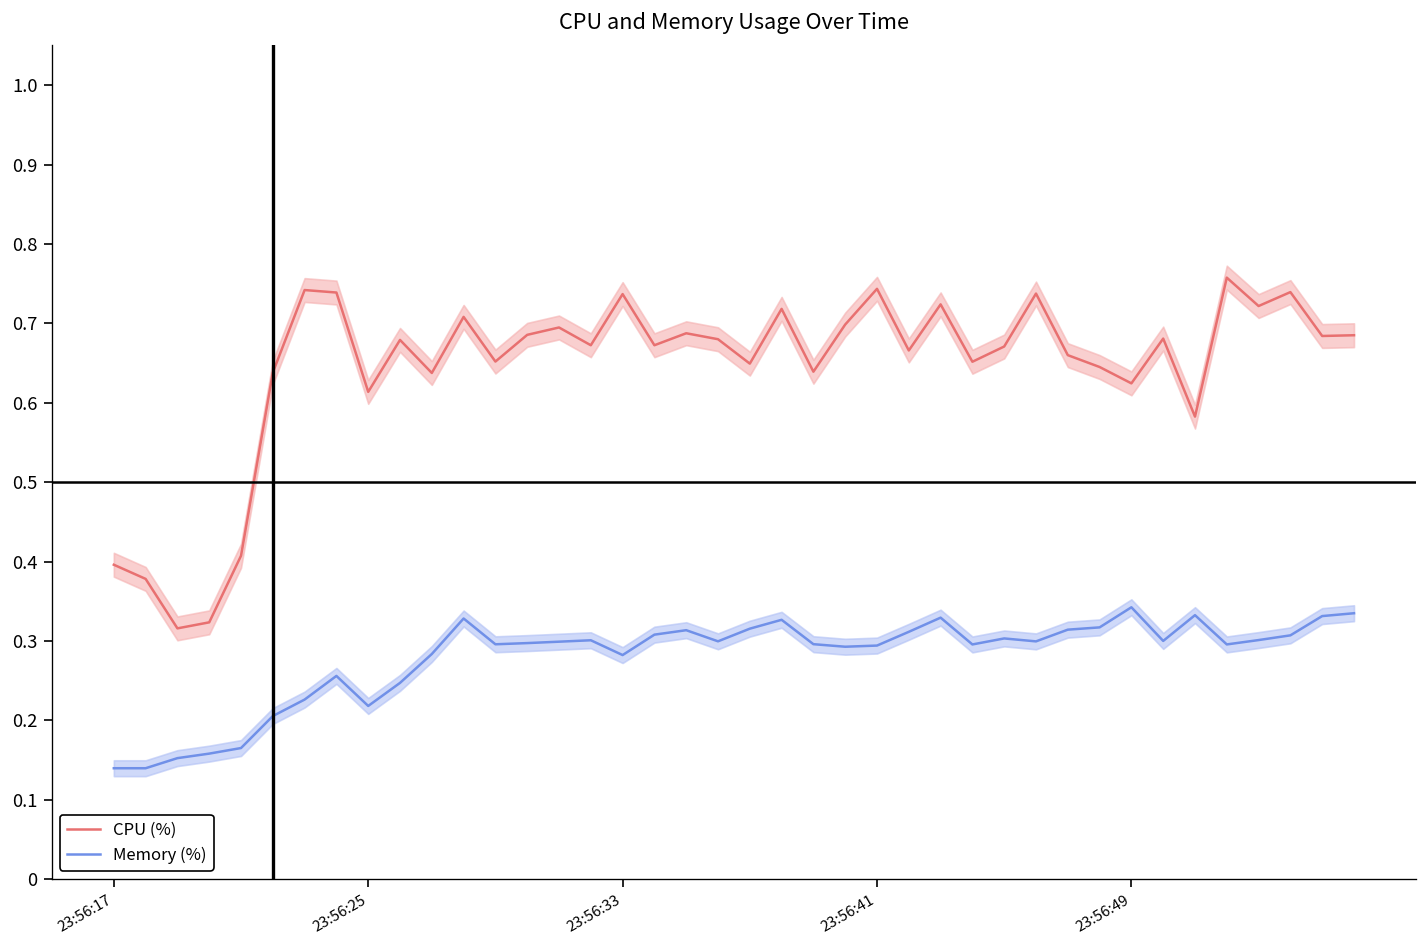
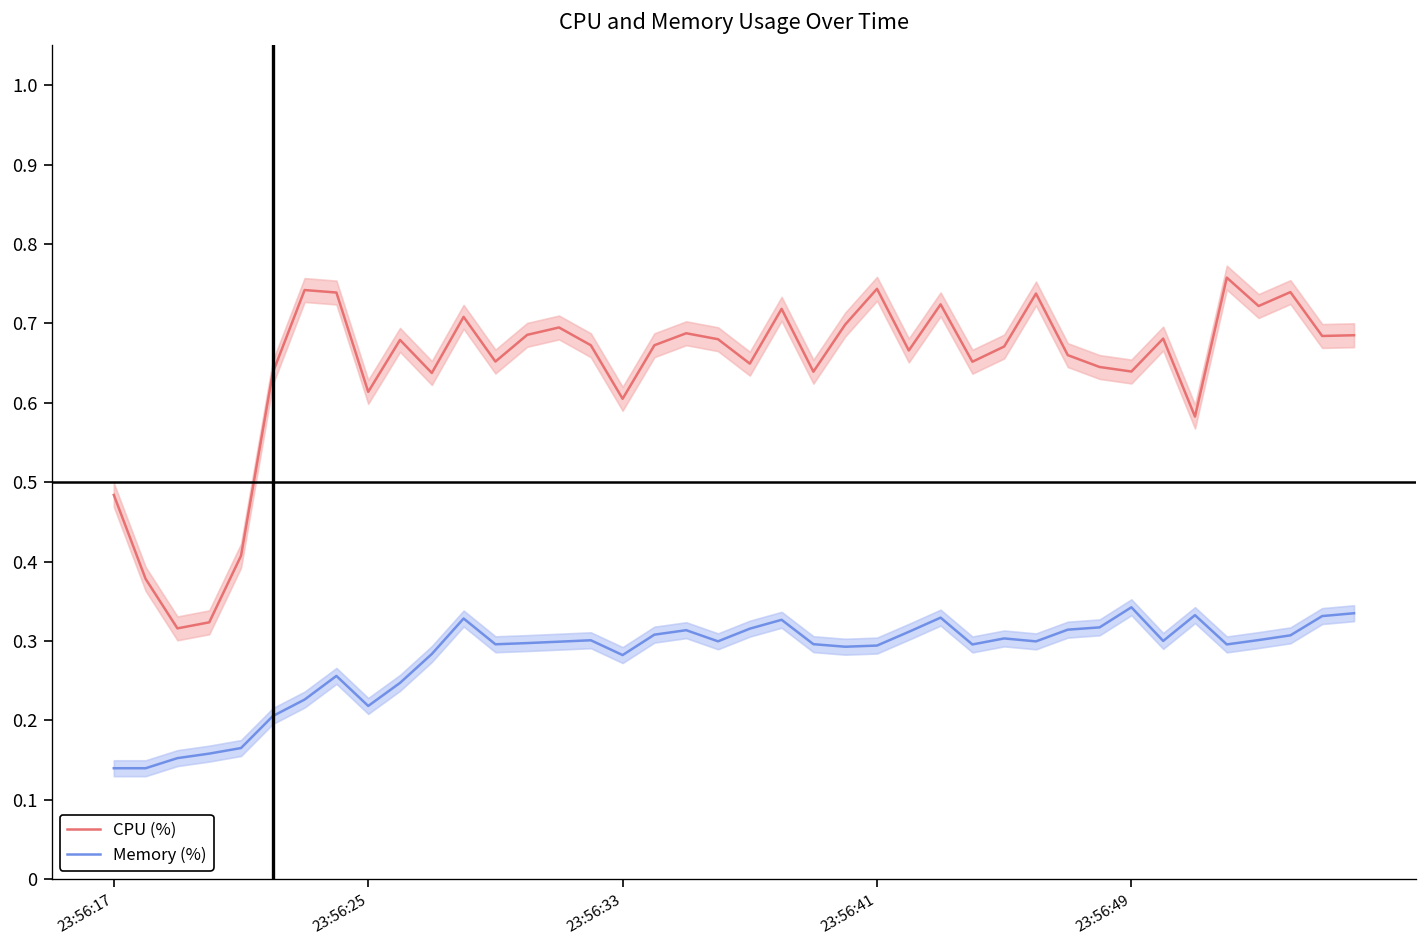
CPU (%), 23:56:17: 0.40 -> 0.48
CPU (%), 23:56:33: 0.74 -> 0.60
CPU (%), 23:56:49: 0.62 -> 0.64
